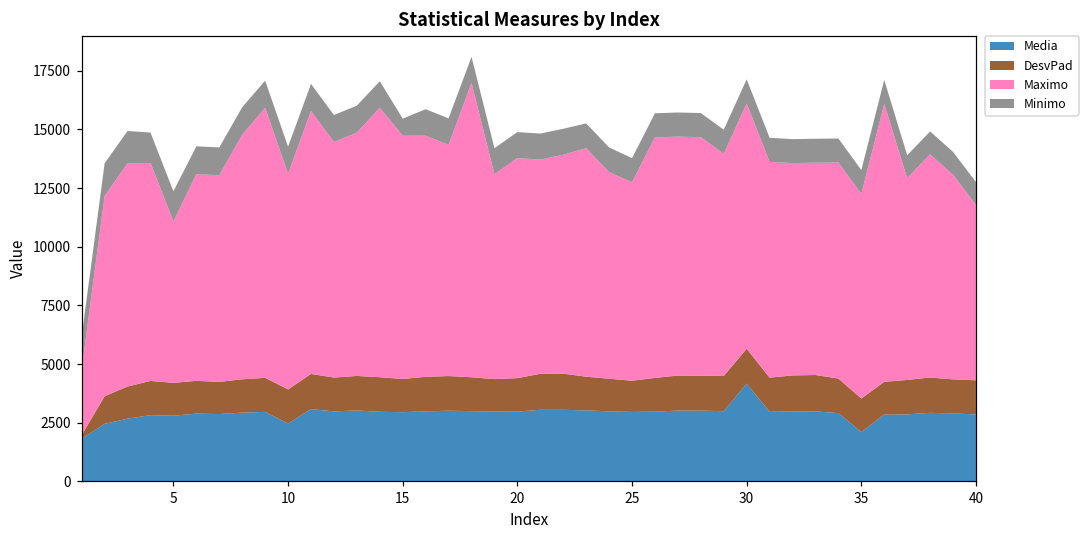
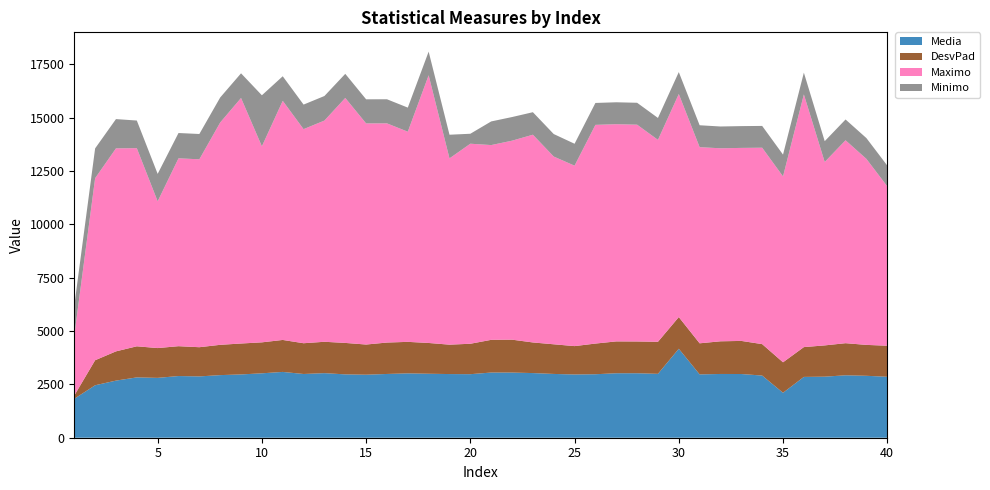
Media, 10: 2500 -> 3000
Minimo, 10: 1200 -> 2400
Minimo, 15: 700 -> 1100
Minimo, 20: 1100 -> 500
